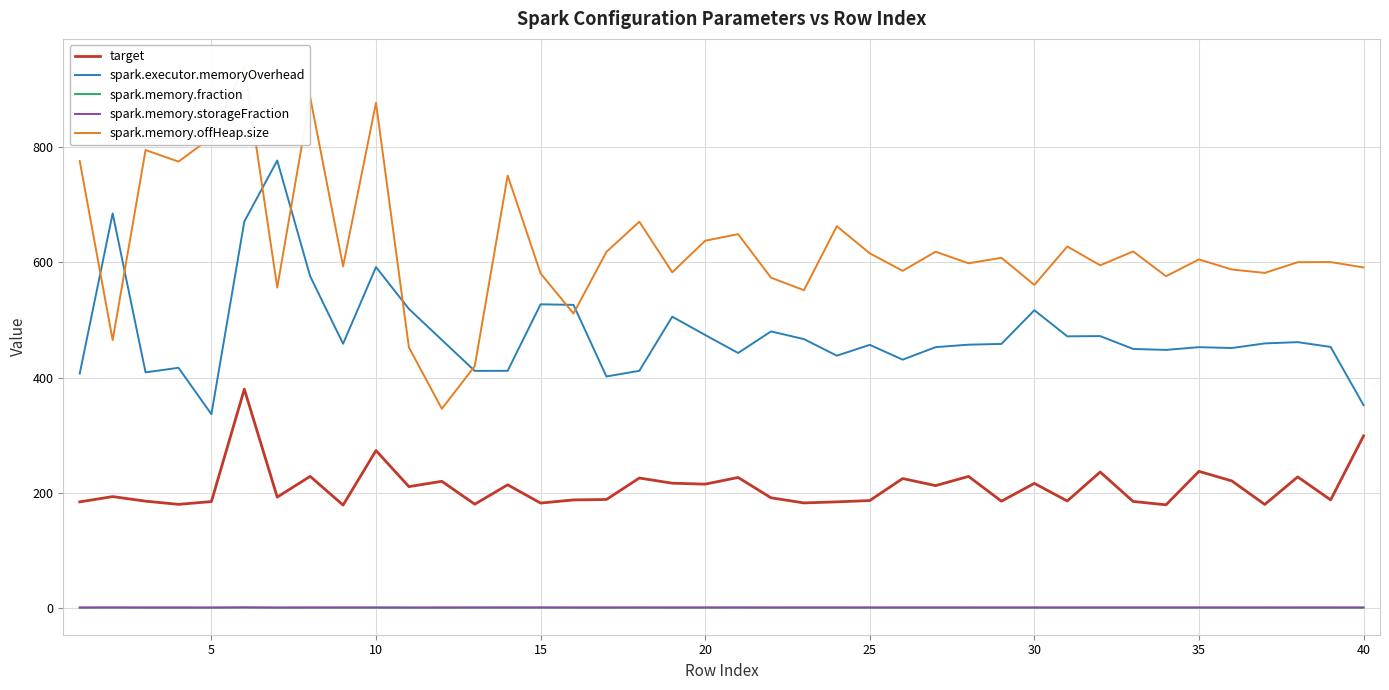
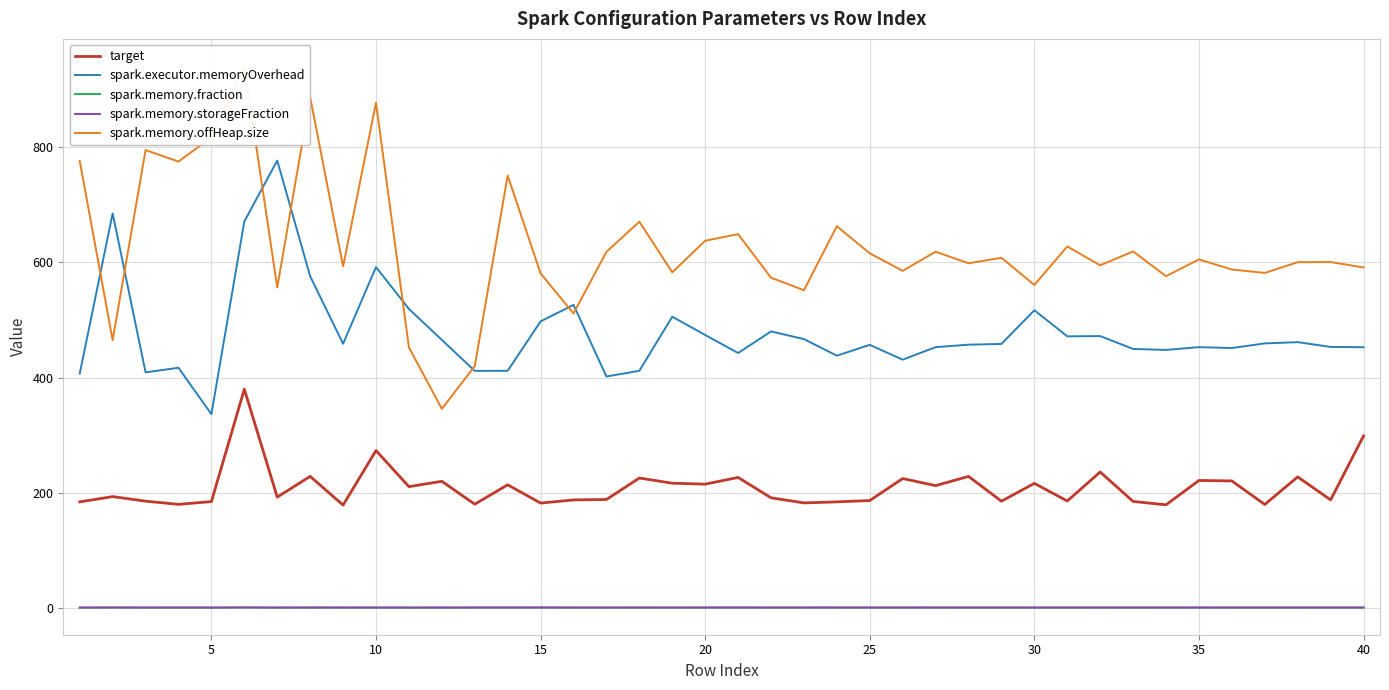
spark.executor.memoryOverhead, 15: 530 -> 500
target, 35: 240 -> 220
spark.executor.memoryOverhead, 40: 350 -> 450
